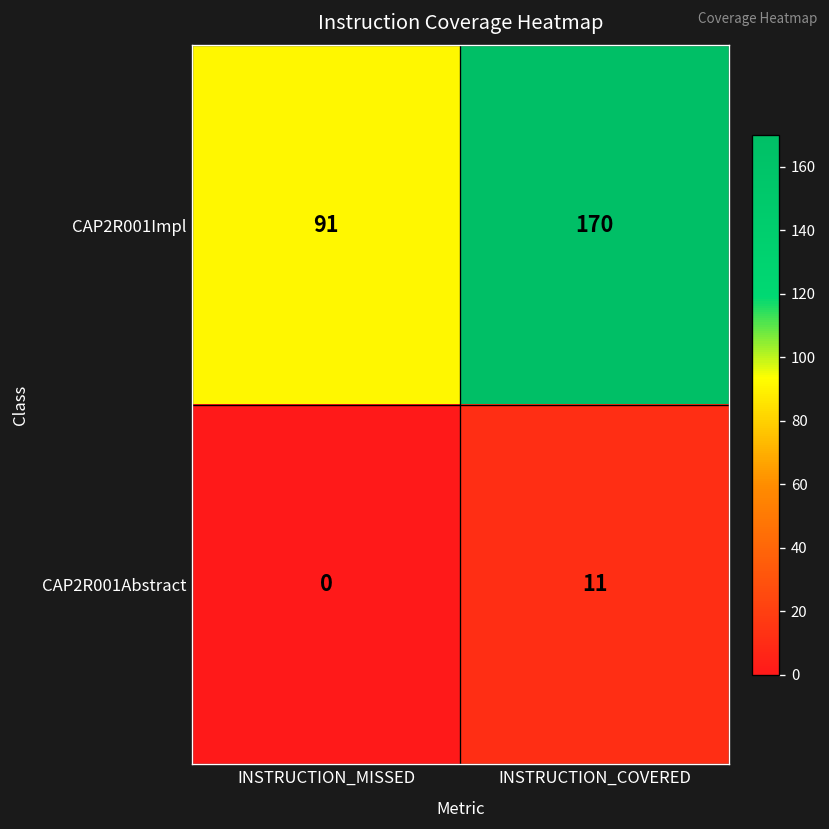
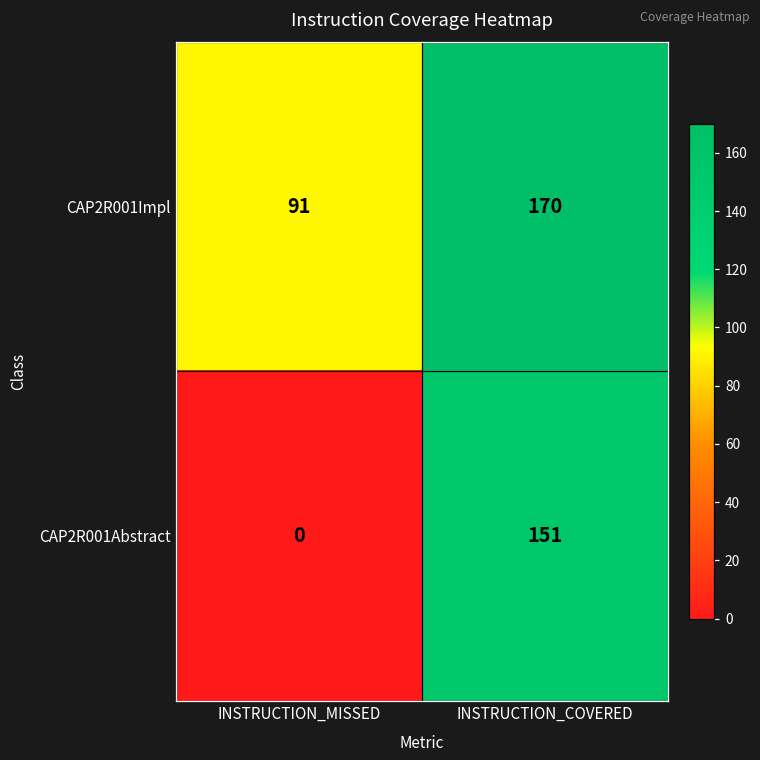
CAP2R001Abstract, INSTRUCTION_COVERED: 11 -> 151
